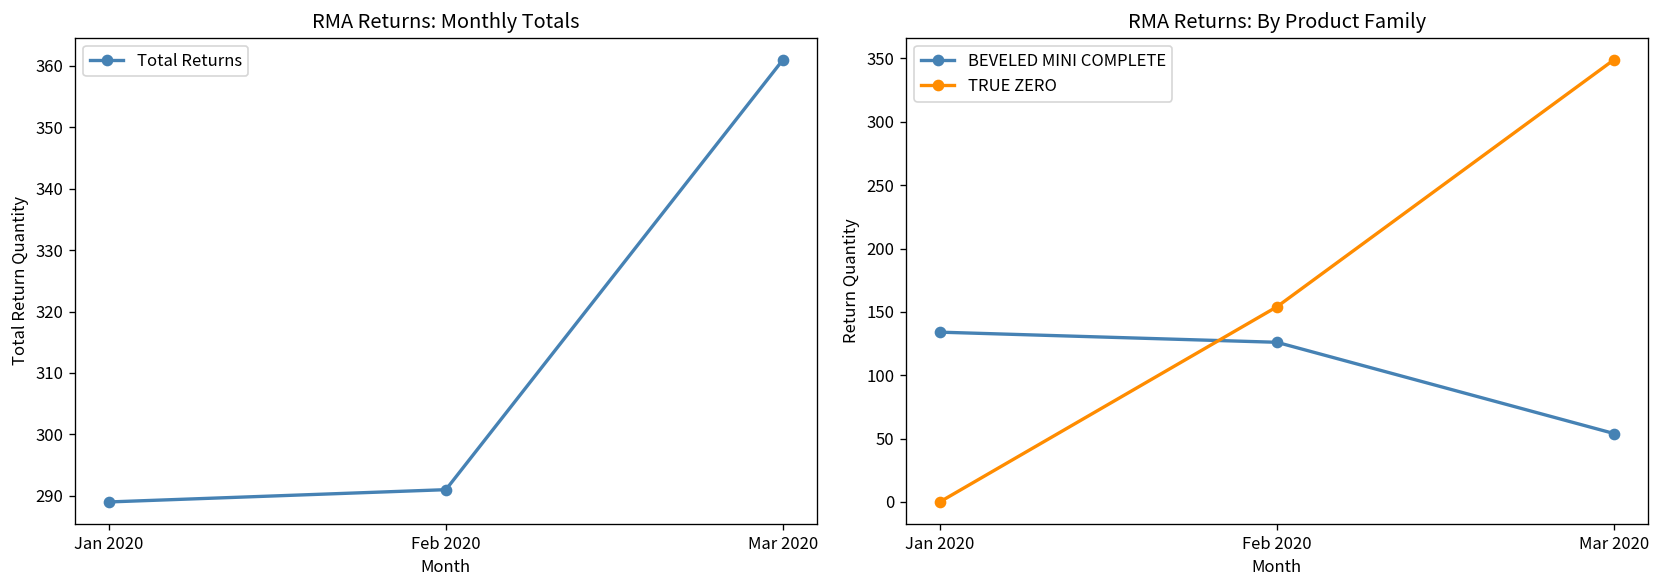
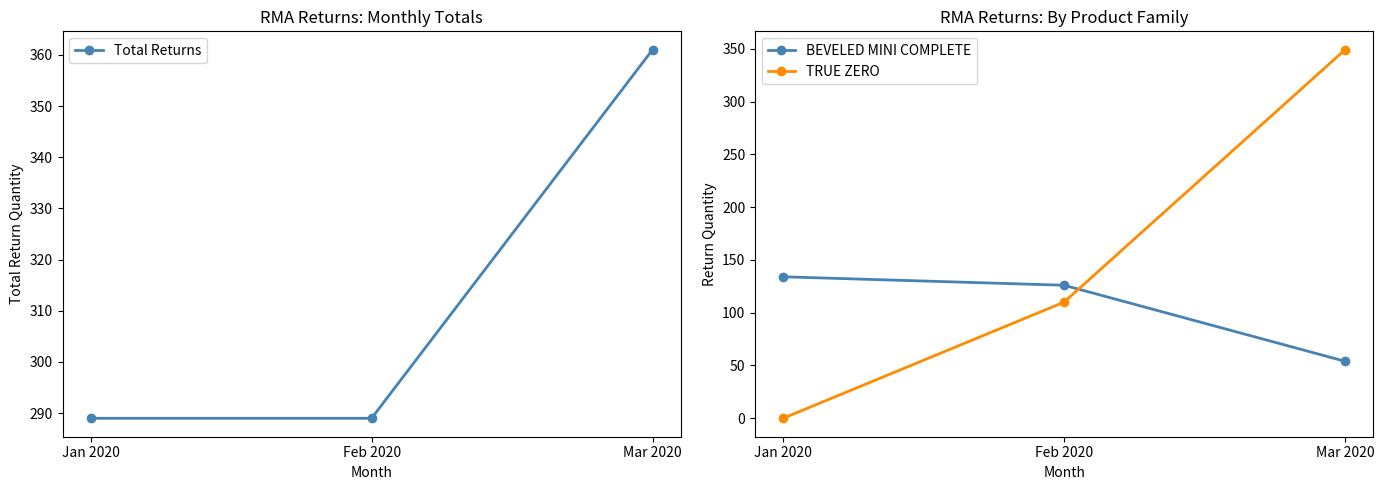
RMA Returns: Monthly Totals, Feb 2020: 291 -> 289
RMA Returns: By Product Family, TRUE ZERO, Feb 2020: 154 -> 110
